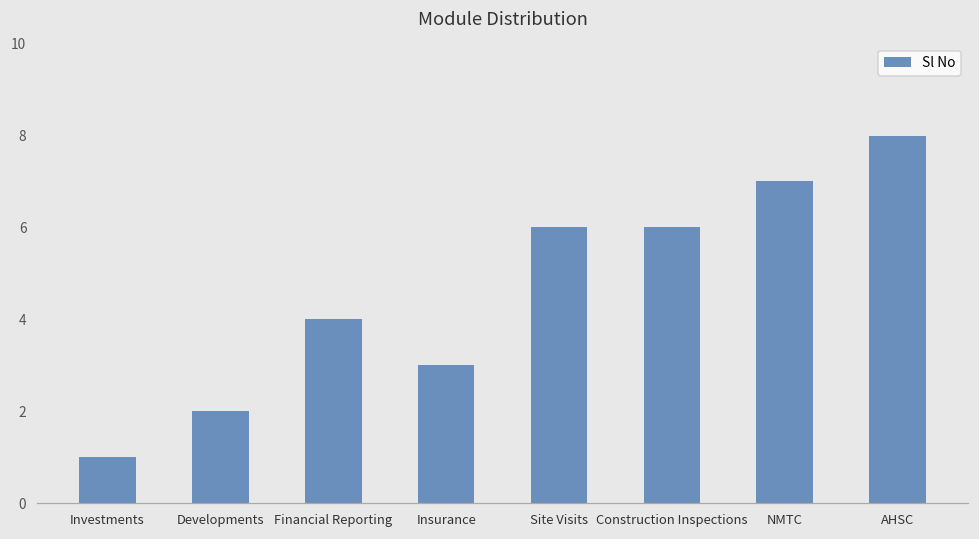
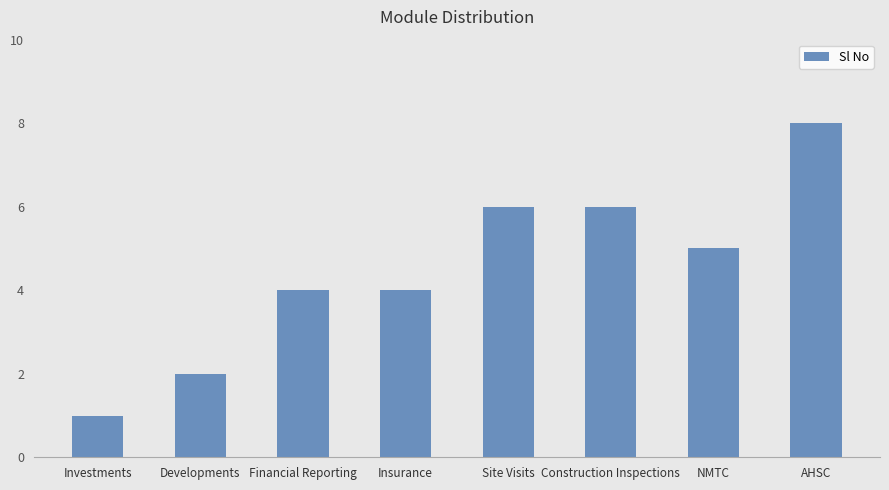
Insurance: 3 -> 4
NMTC: 7 -> 5
